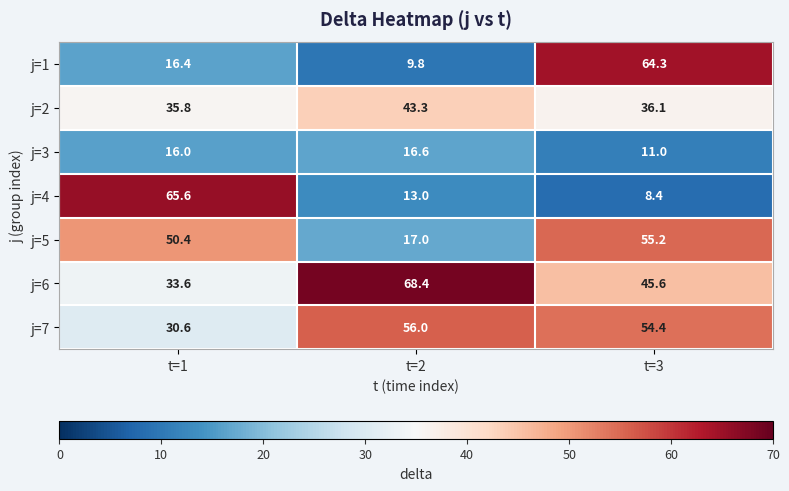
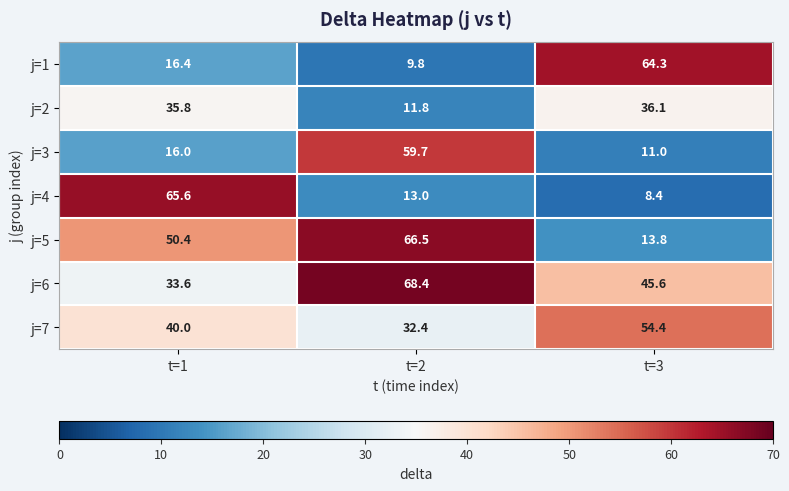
j=2, t=2: 43.3 -> 11.8
j=3, t=2: 16.6 -> 59.7
j=5, t=2: 17.0 -> 66.5
j=5, t=3: 55.2 -> 13.8
j=7, t=1: 30.6 -> 40.0
j=7, t=2: 56.0 -> 32.4
